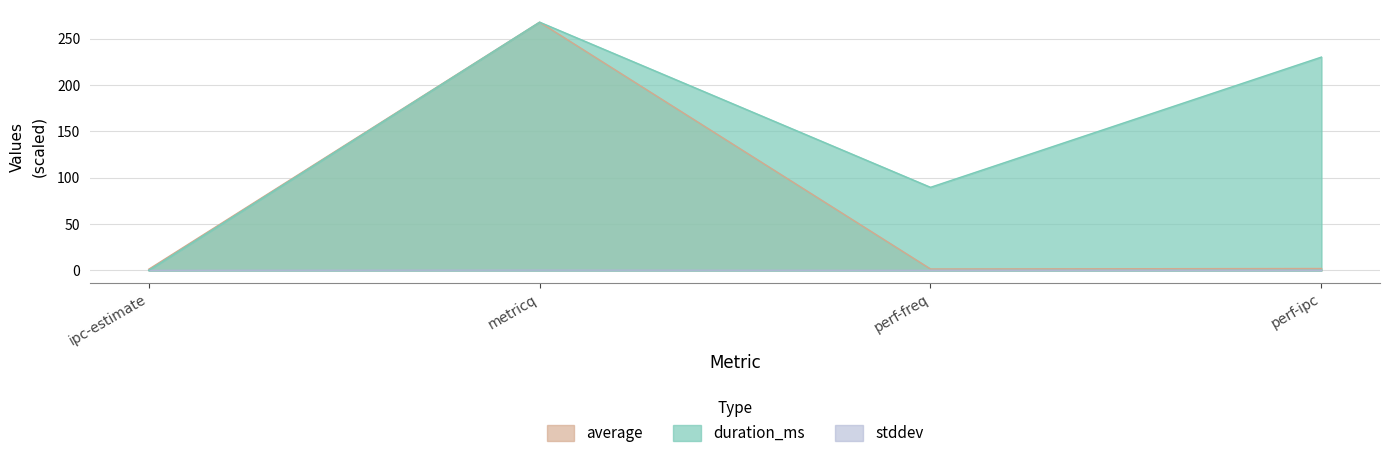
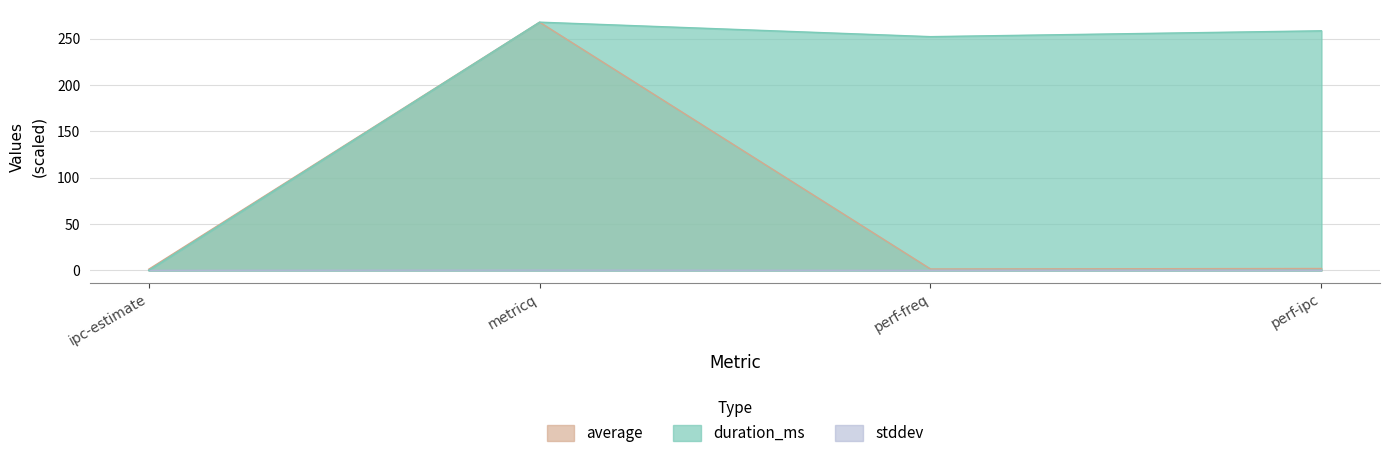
duration_ms, perf-freq: 90 -> 250
duration_ms, perf-ipc: 230 -> 260
